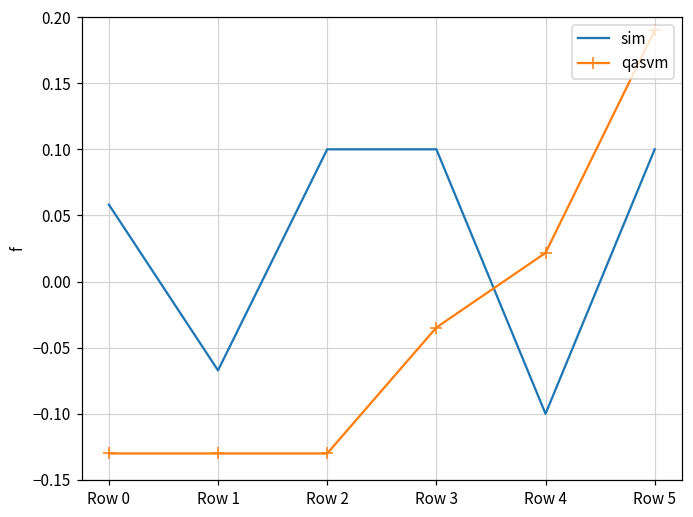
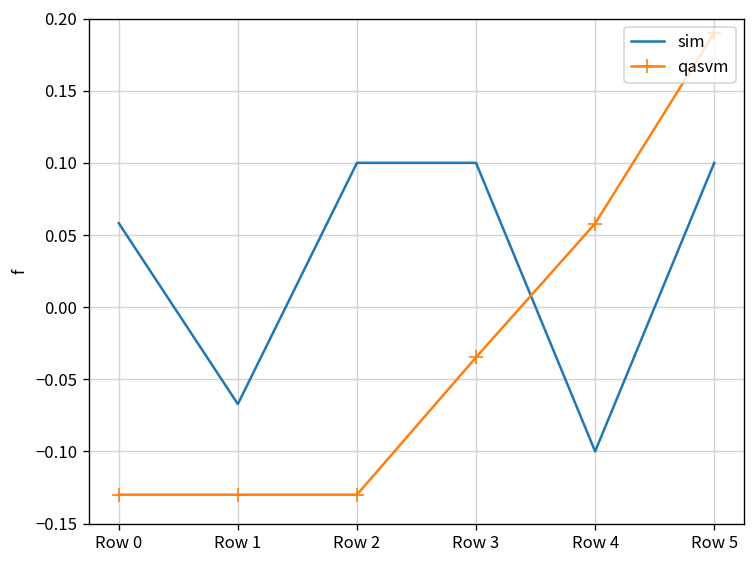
qasvm, Row 4: 0.022 -> 0.058
